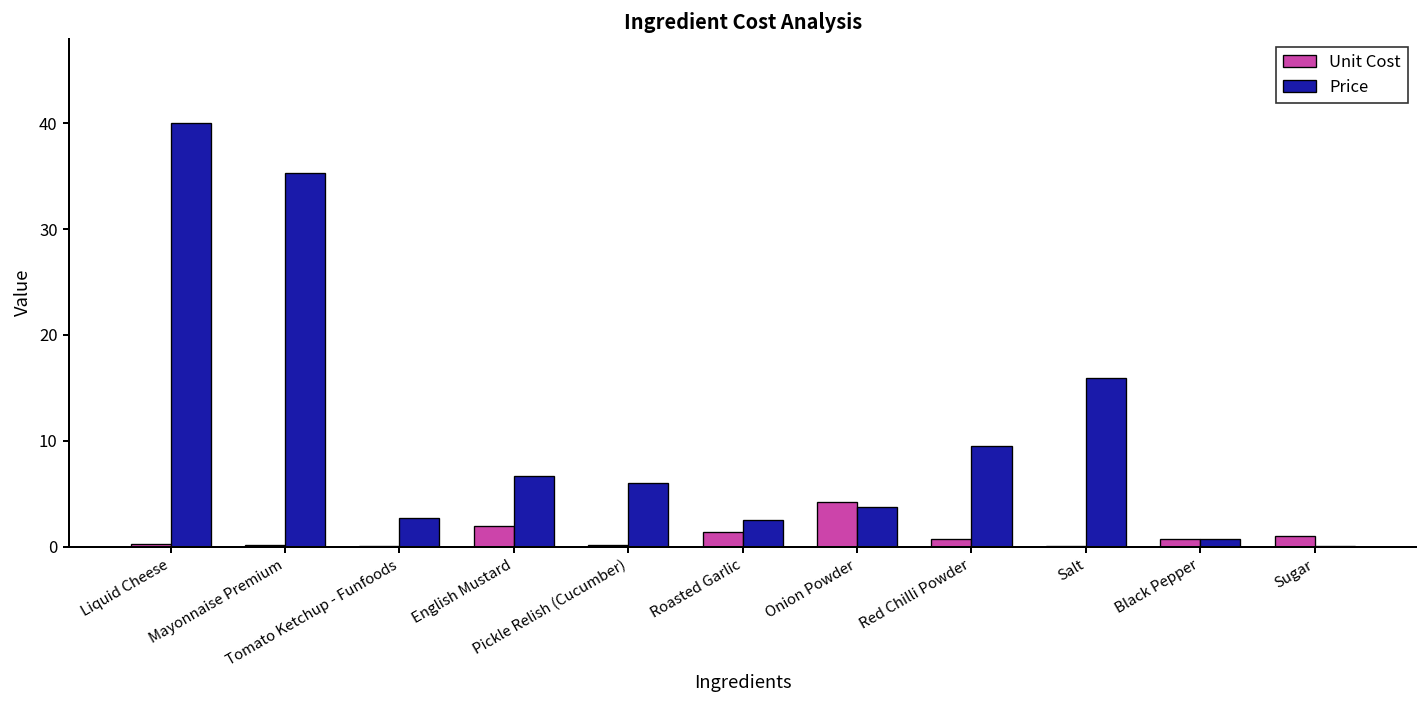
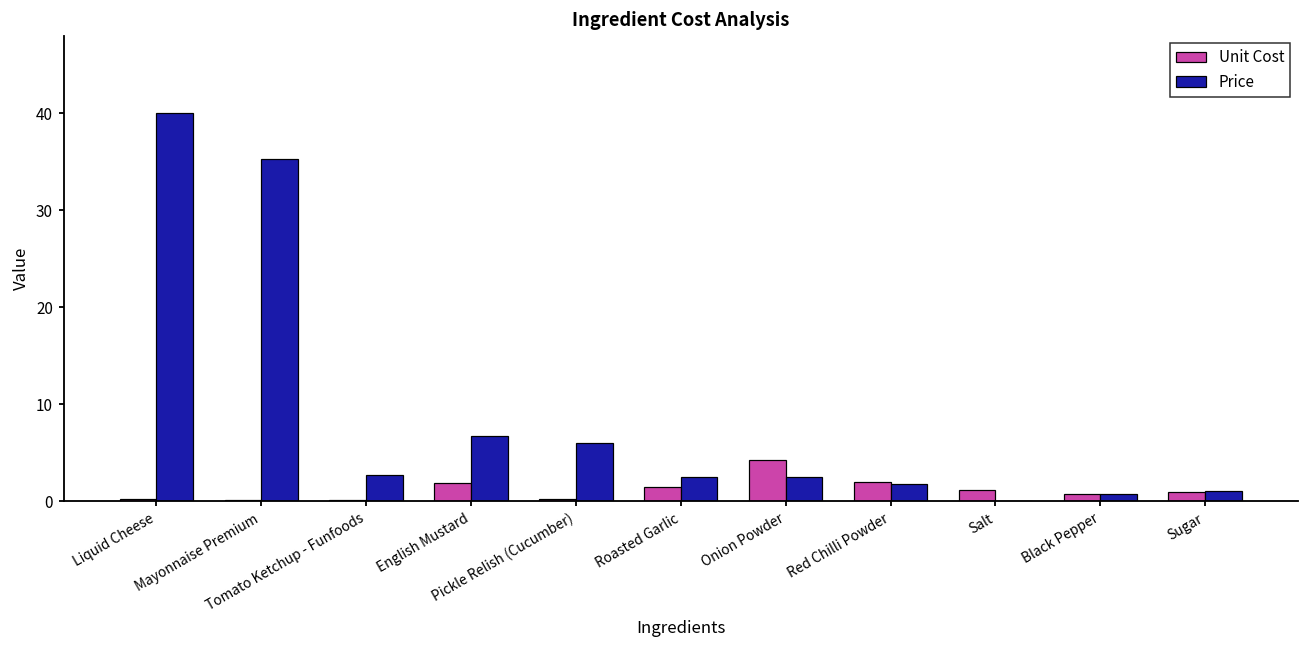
Price, Onion Powder: 4 -> 3
Unit Cost, Red Chilli Powder: 1 -> 2
Price, Red Chilli Powder: 9 -> 2
Unit Cost, Salt: 0 -> 1
Price, Salt: 16 -> 0
Price, Sugar: 0 -> 1
